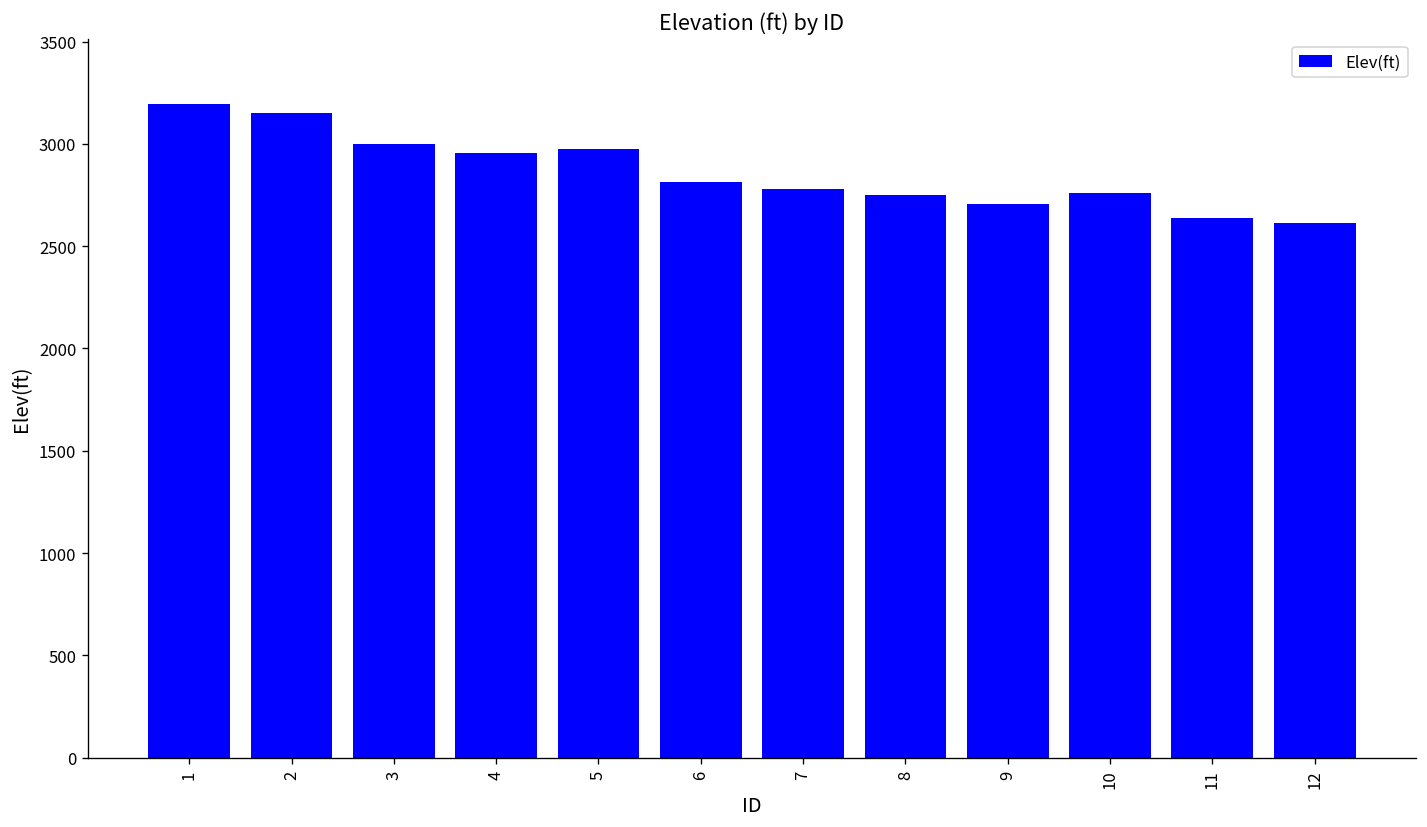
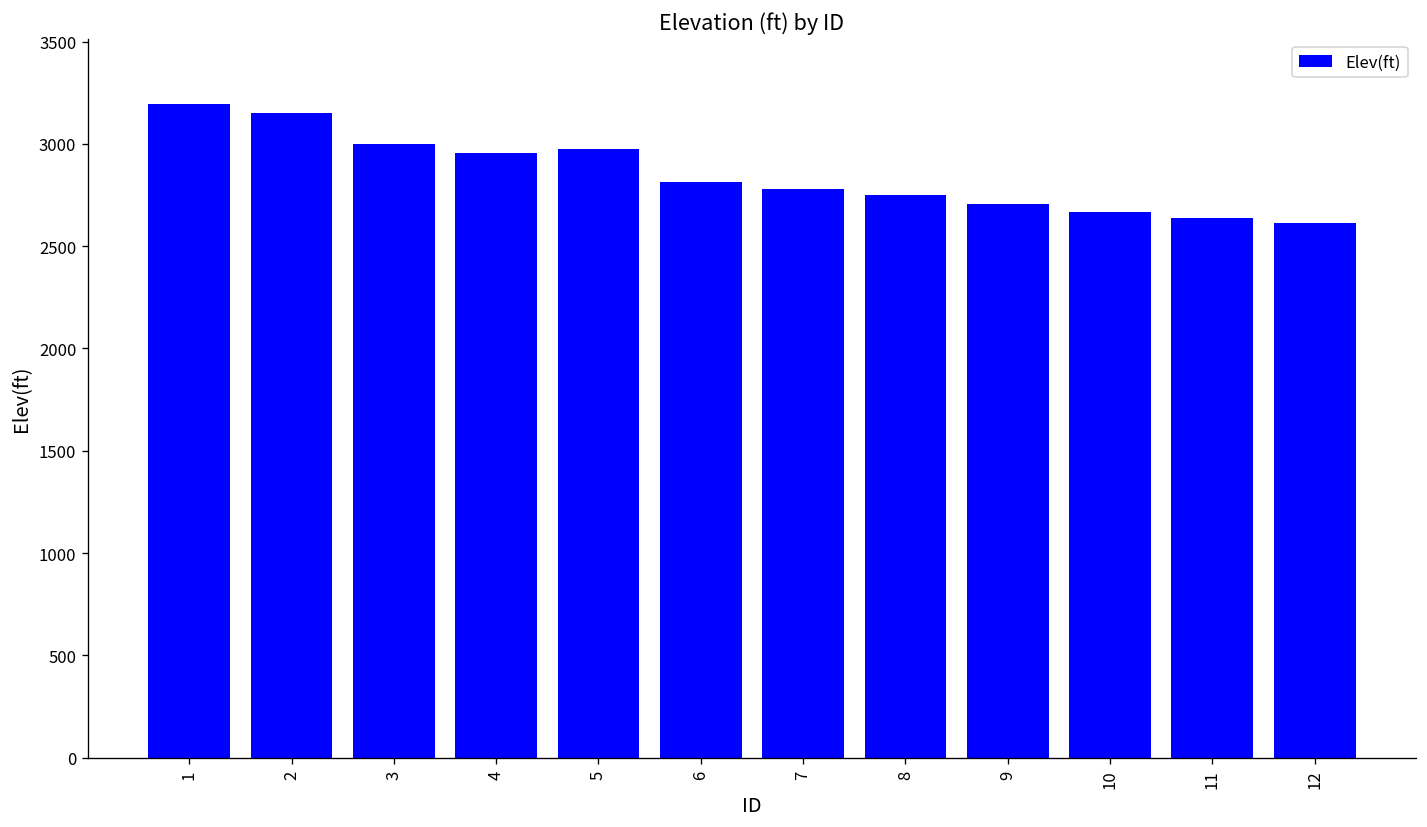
10: 2760 -> 2670
